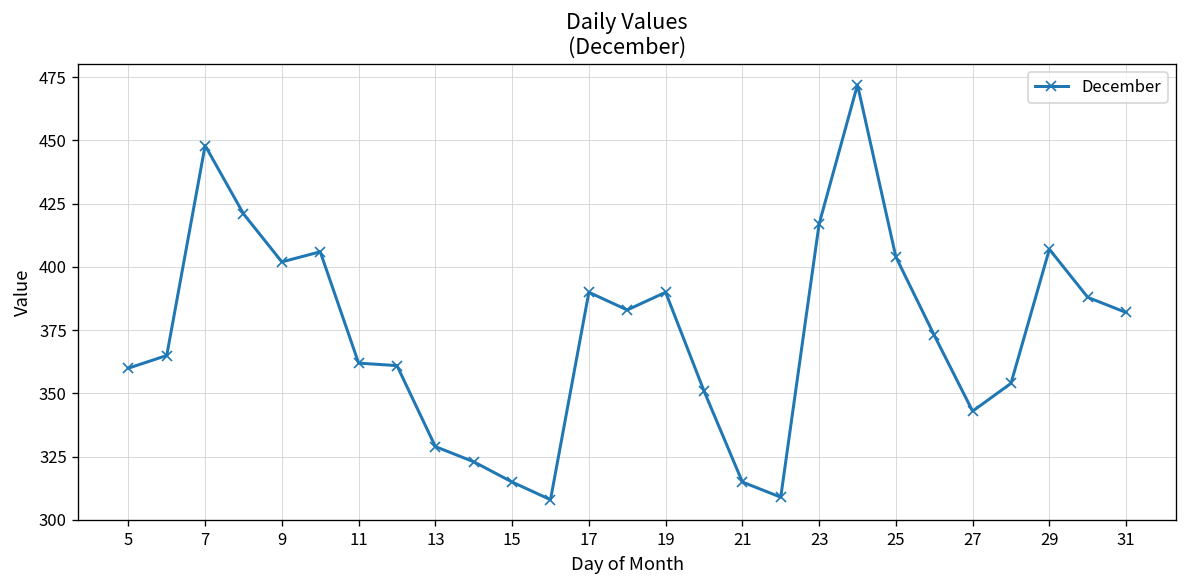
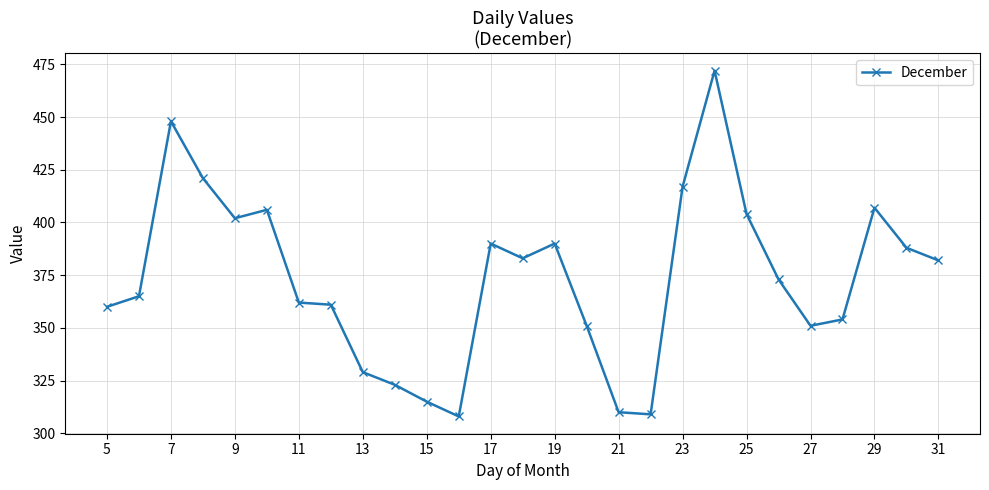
21: 315 -> 310
27: 343 -> 351
